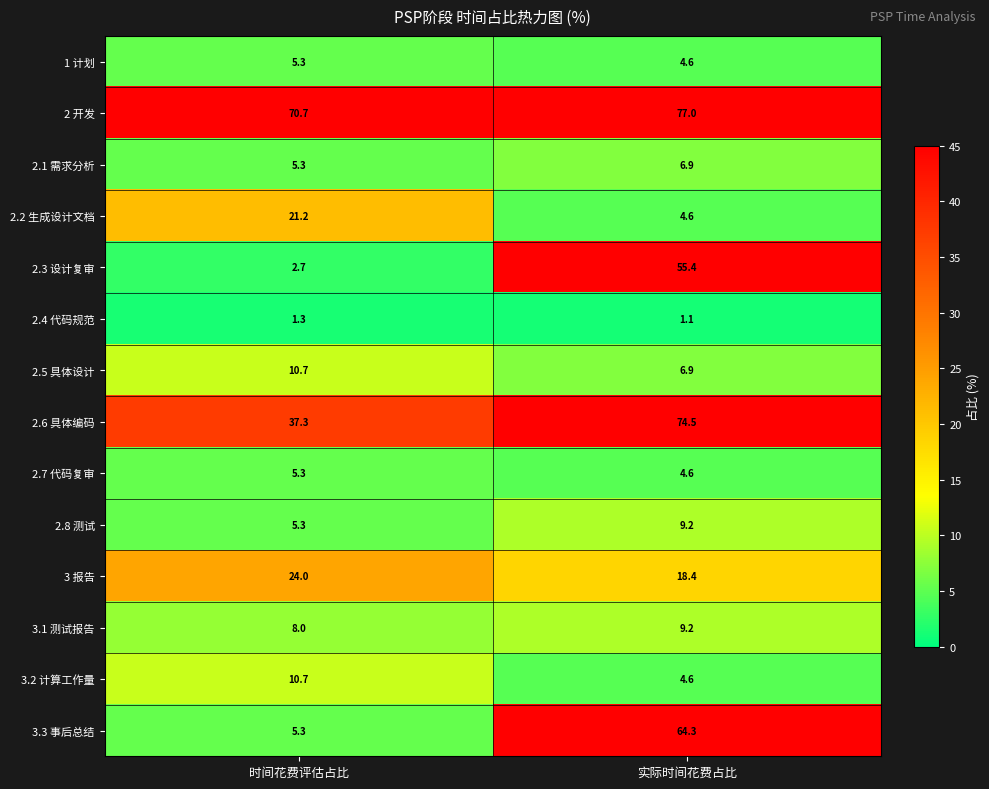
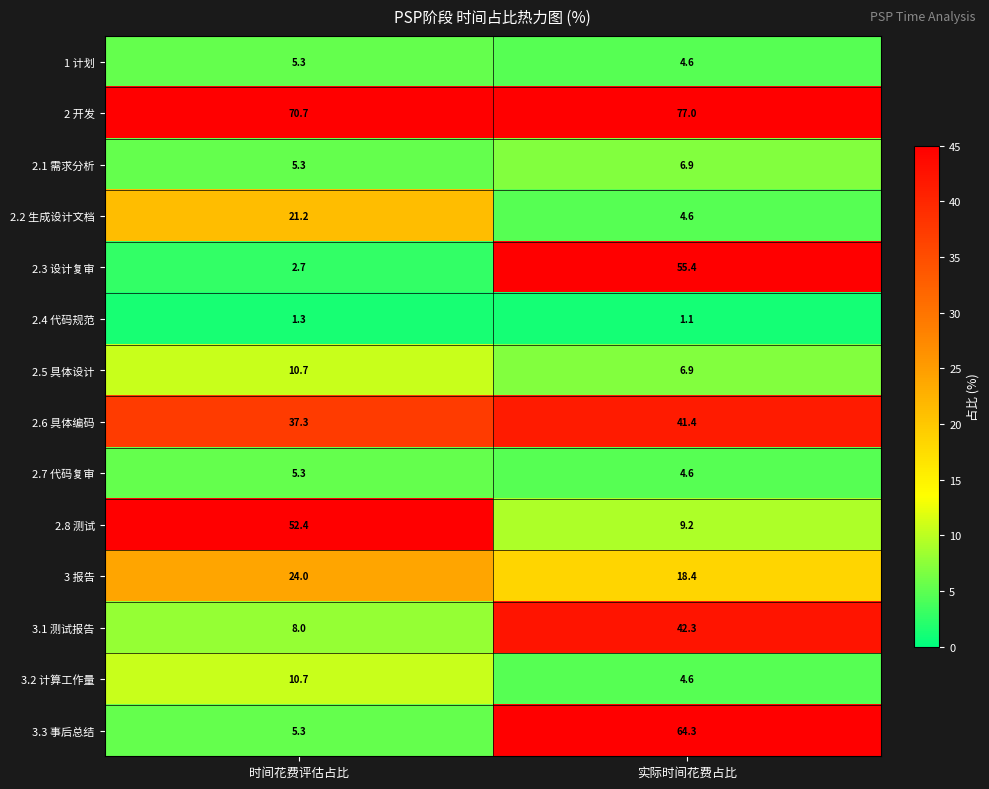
2.6 具体编码, 实际时间花费占比: 74.5 -> 41.4
2.8 测试, 时间花费评估占比: 5.3 -> 52.4
3.1 测试报告, 实际时间花费占比: 9.2 -> 42.3
